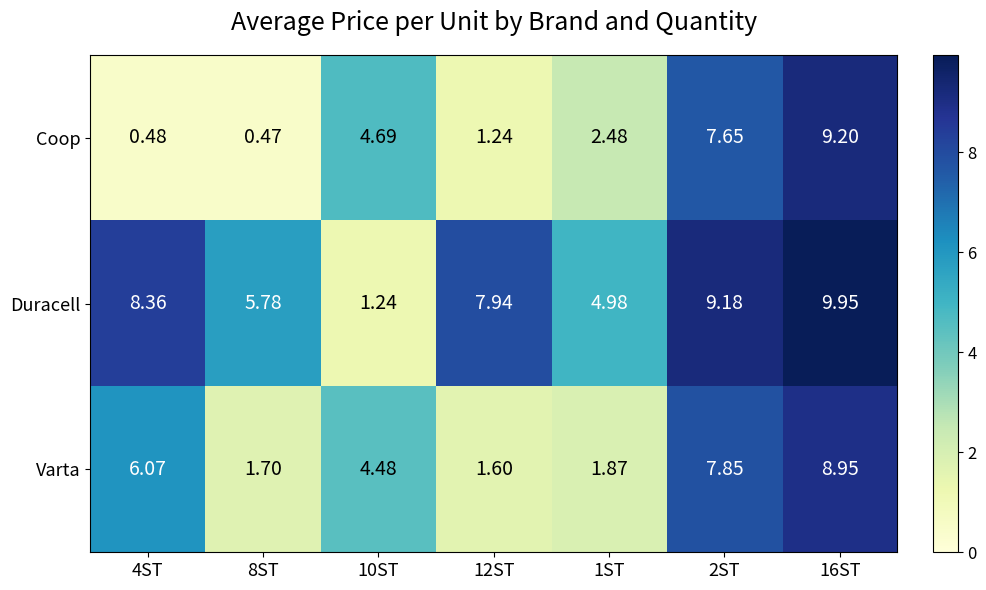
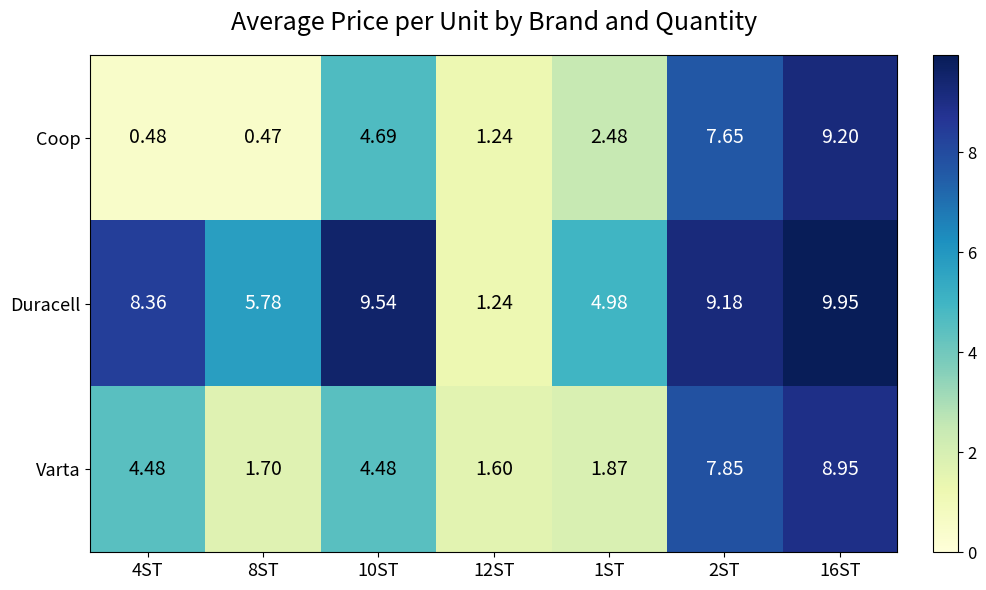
Duracell, 10ST: 1.24 -> 9.54
Duracell, 12ST: 7.94 -> 1.24
Varta, 4ST: 6.07 -> 4.48
